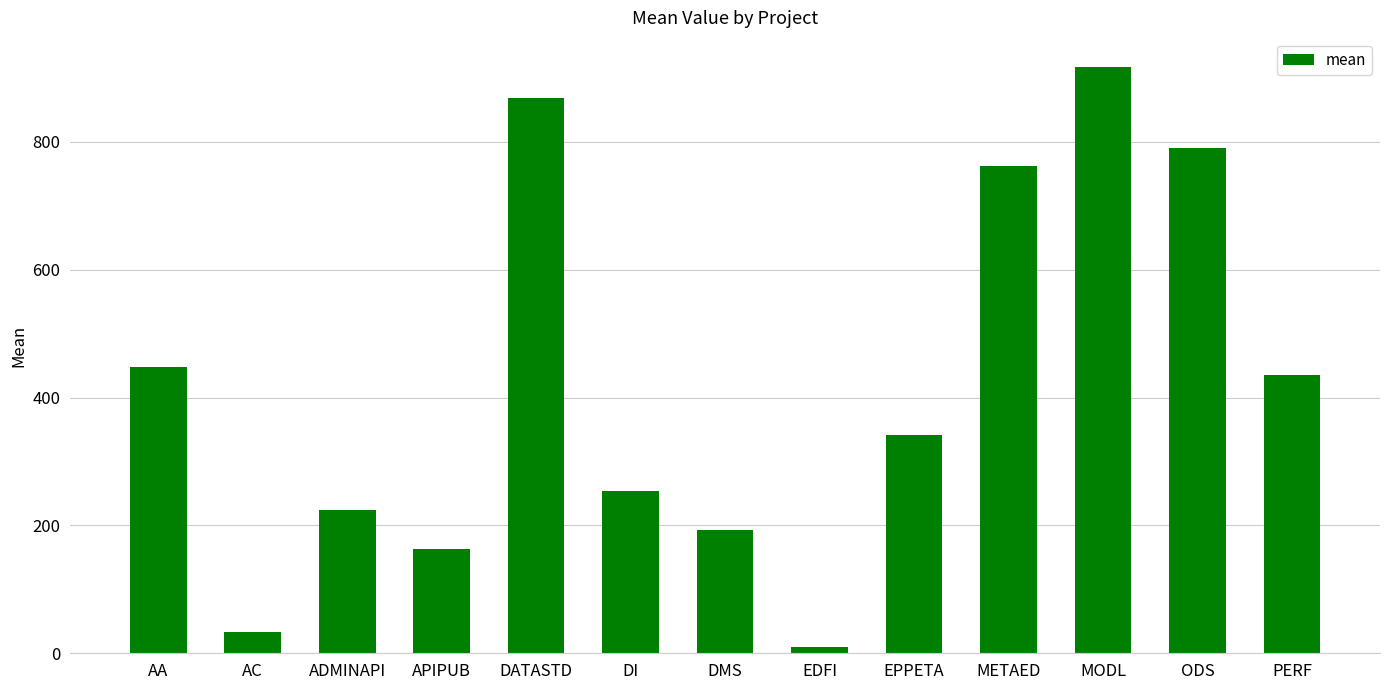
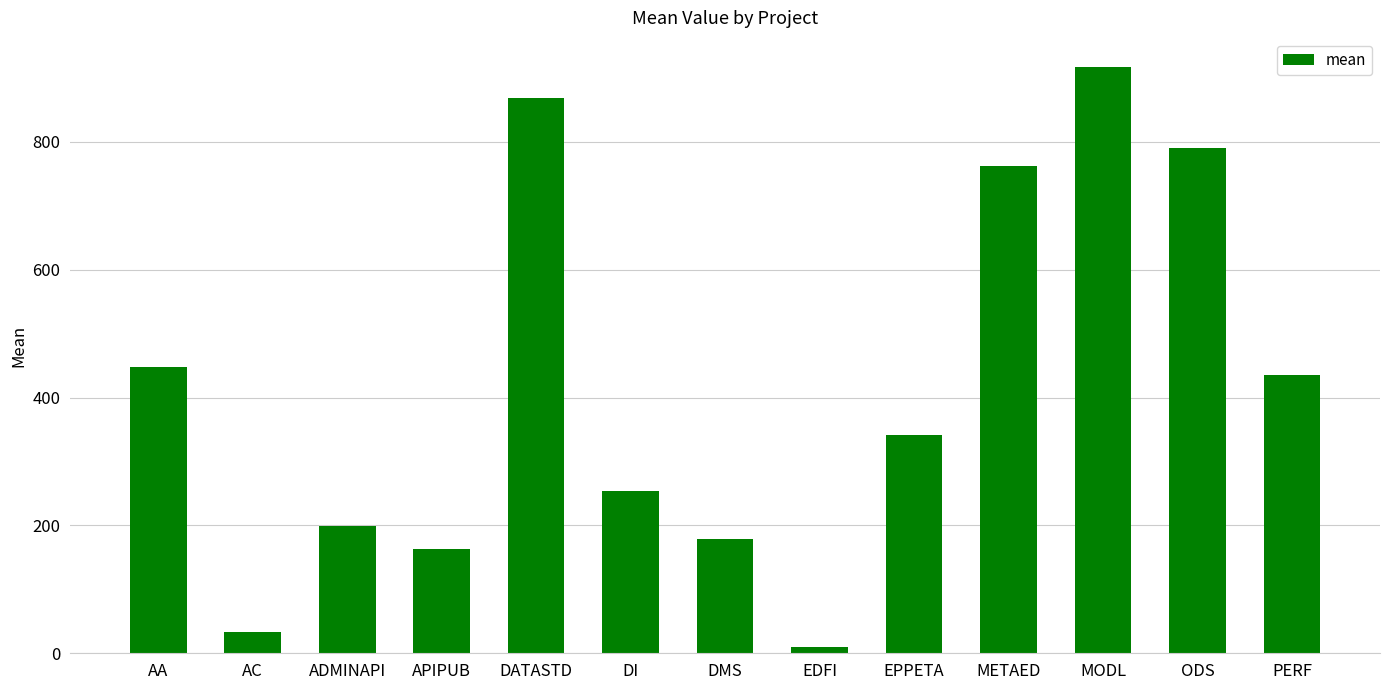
ADMINAPI: 220 -> 200
DMS: 190 -> 180
